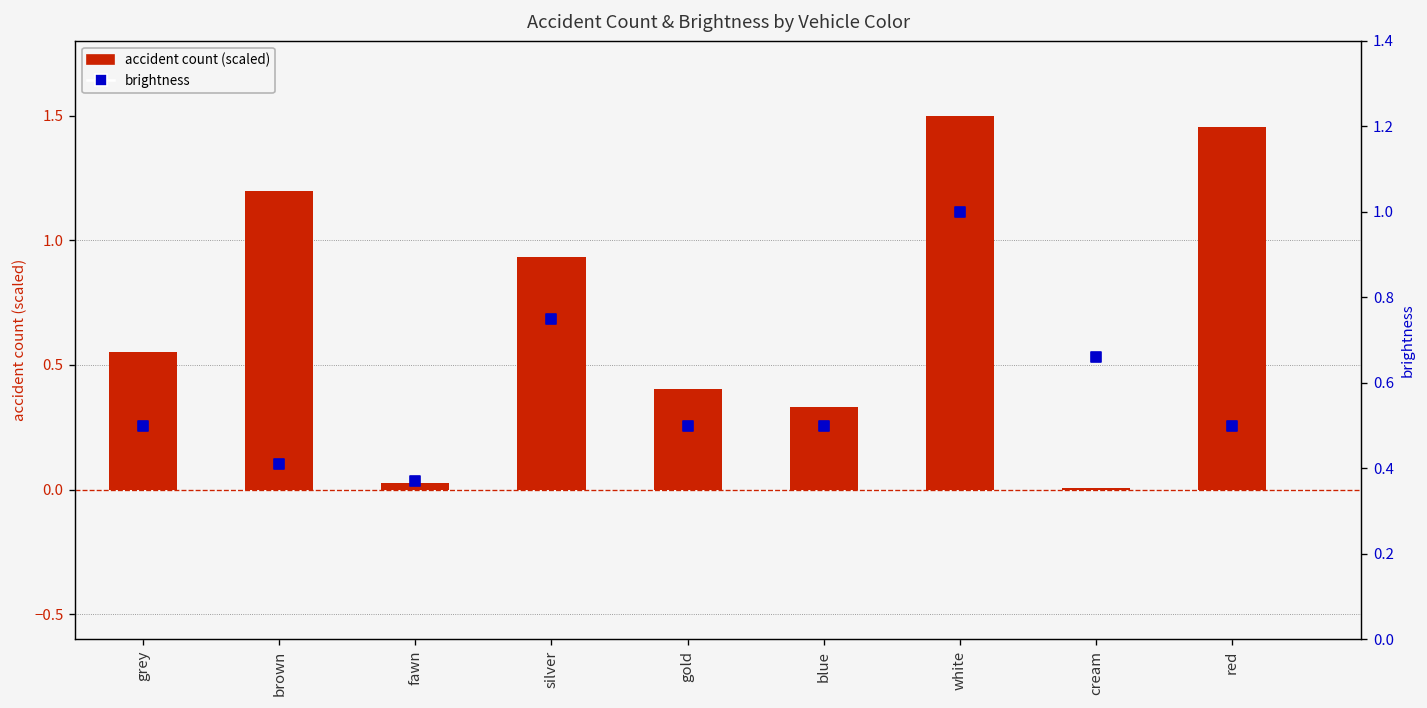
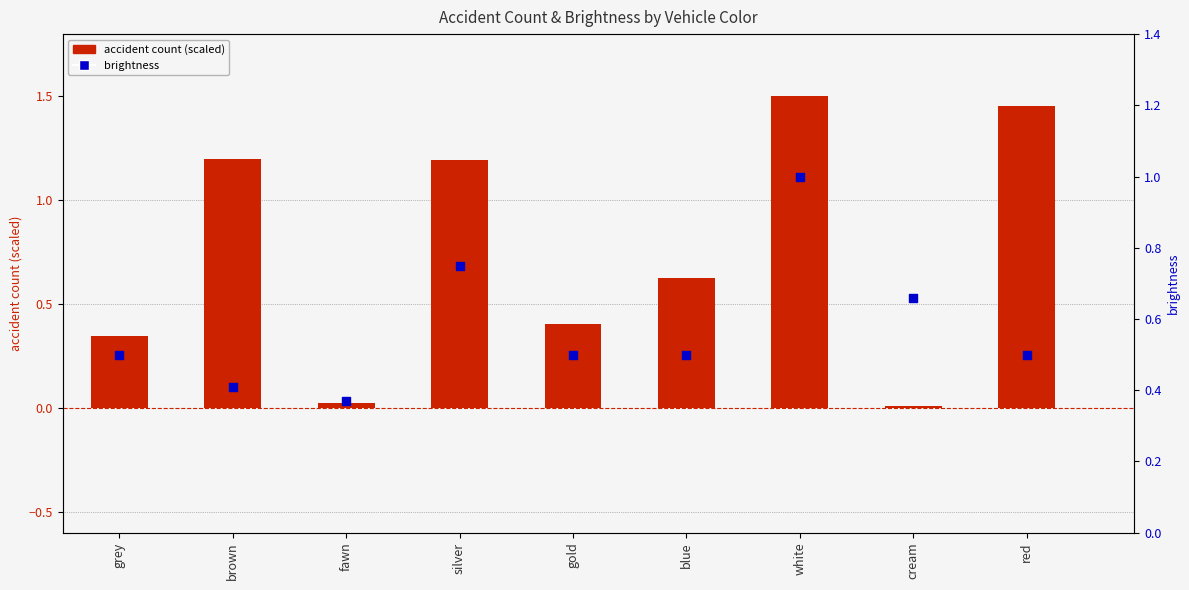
accident count (scaled), grey: 0.55 -> 0.35
accident count (scaled), silver: 0.93 -> 1.19
accident count (scaled), blue: 0.33 -> 0.62
